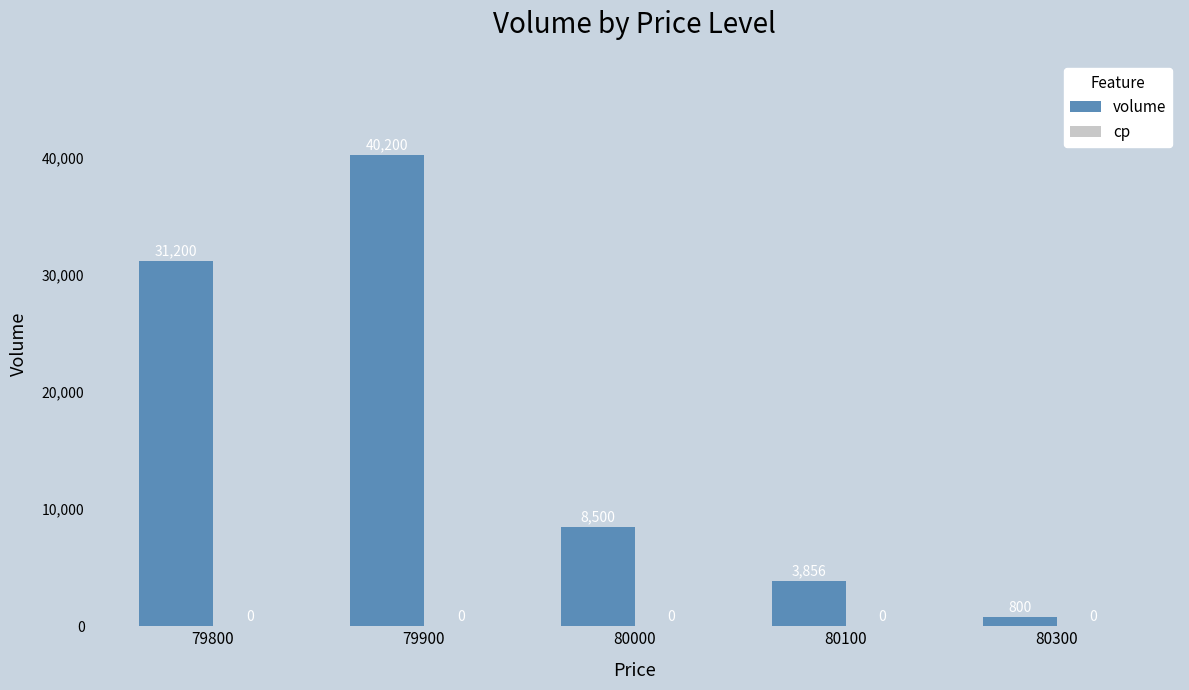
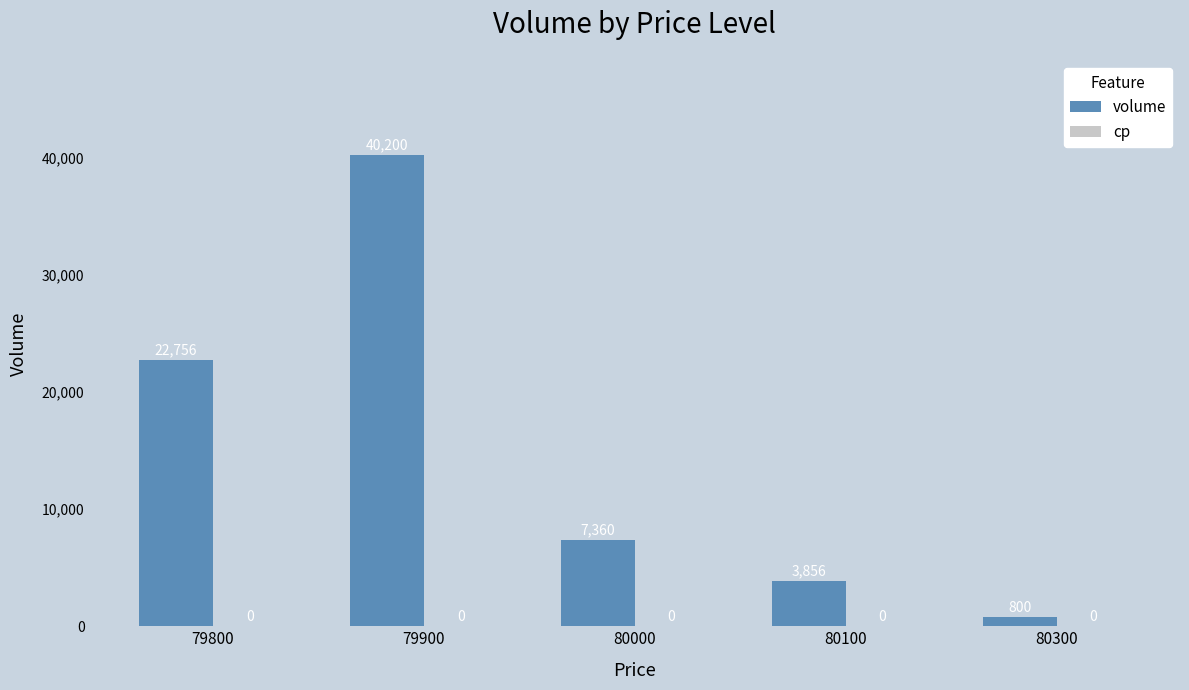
volume, 79800: 31,200 -> 22,756
volume, 80000: 8,500 -> 7,360
